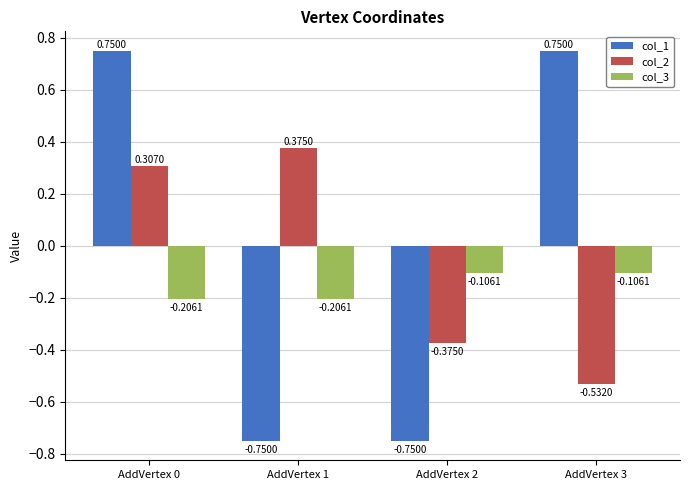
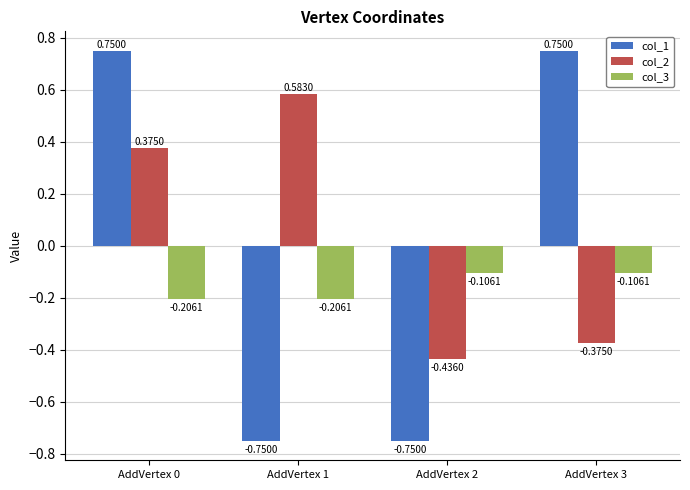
col_2, AddVertex 0: 0.3070 -> 0.3750
col_2, AddVertex 1: 0.3750 -> 0.5830
col_2, AddVertex 2: -0.3750 -> -0.4360
col_2, AddVertex 3: -0.5320 -> -0.3750
